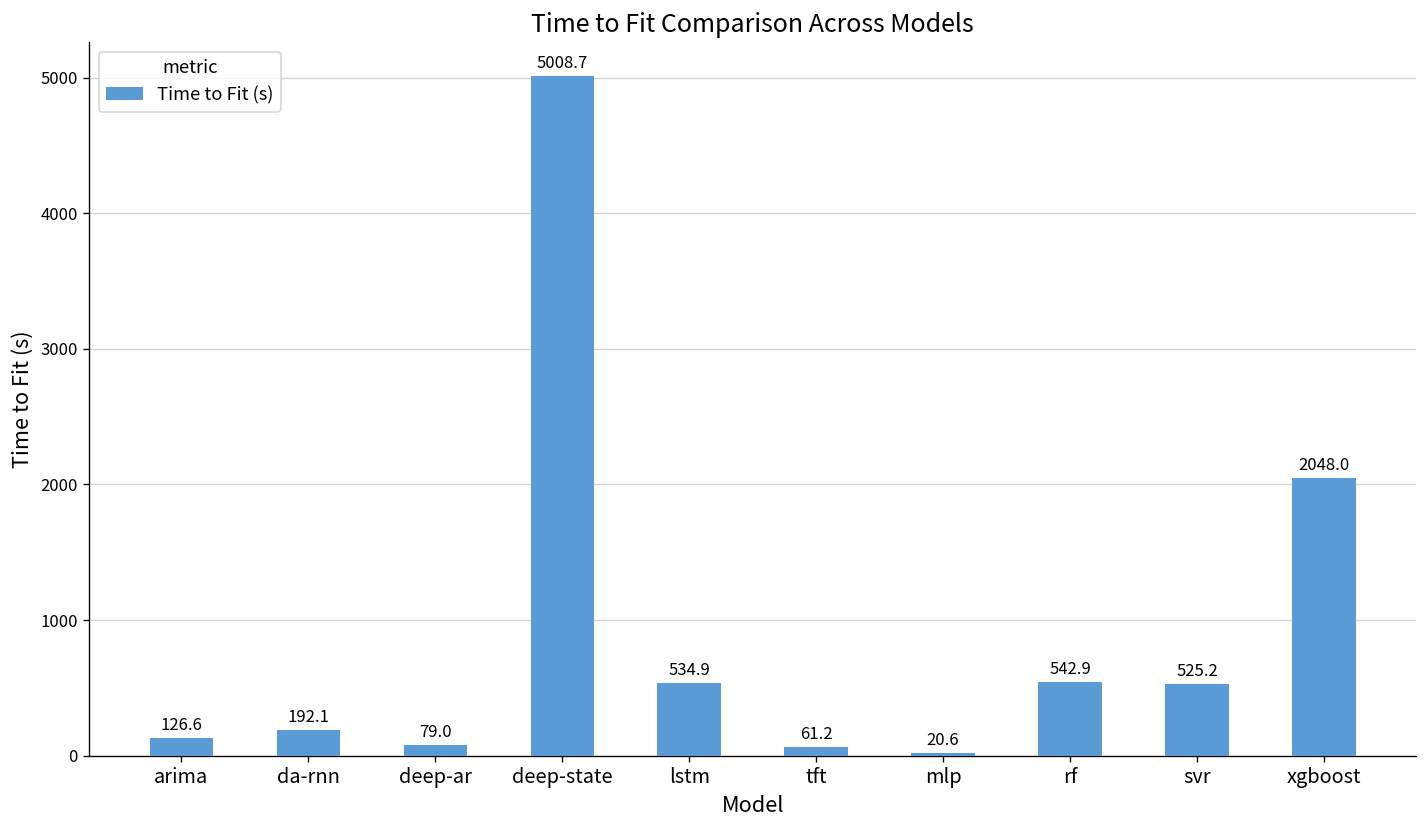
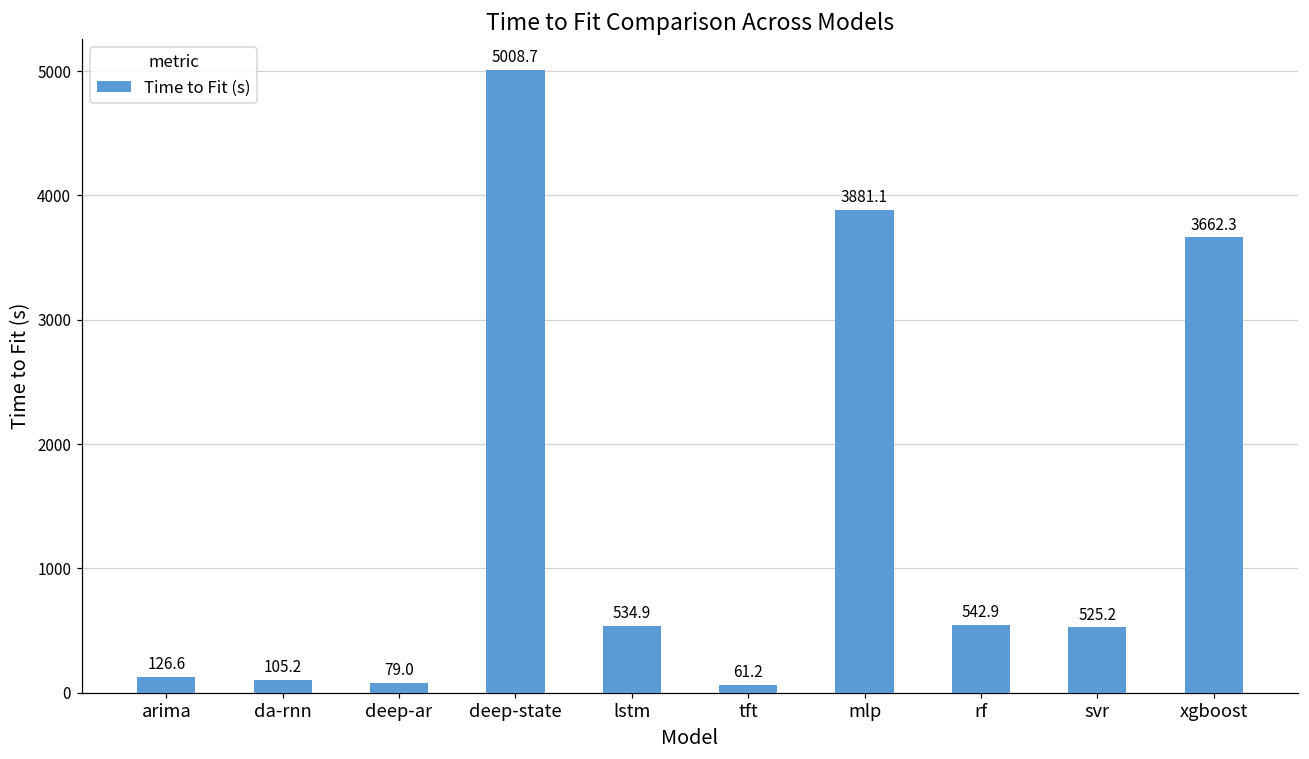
da-rnn: 192.1 -> 105.2
mlp: 20.6 -> 3881.1
xgboost: 2048.0 -> 3662.3
